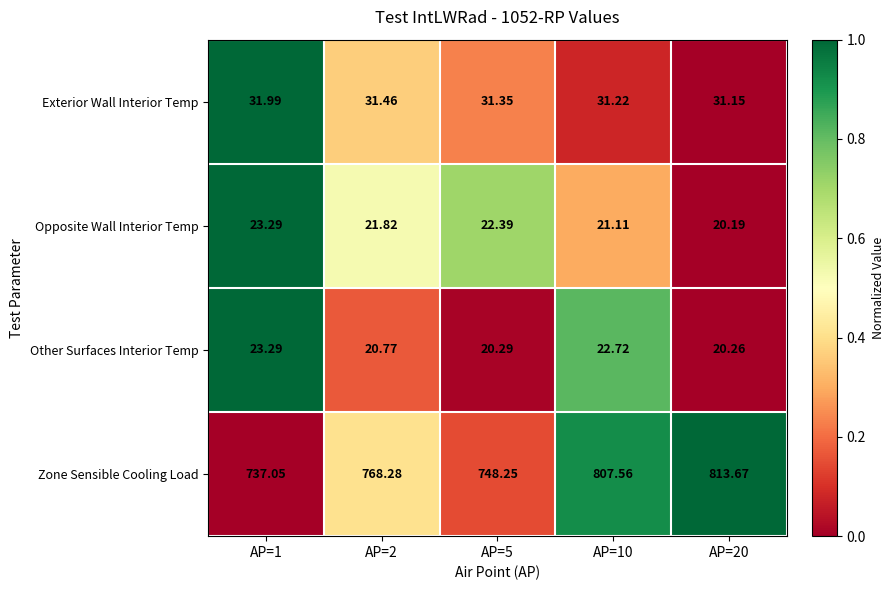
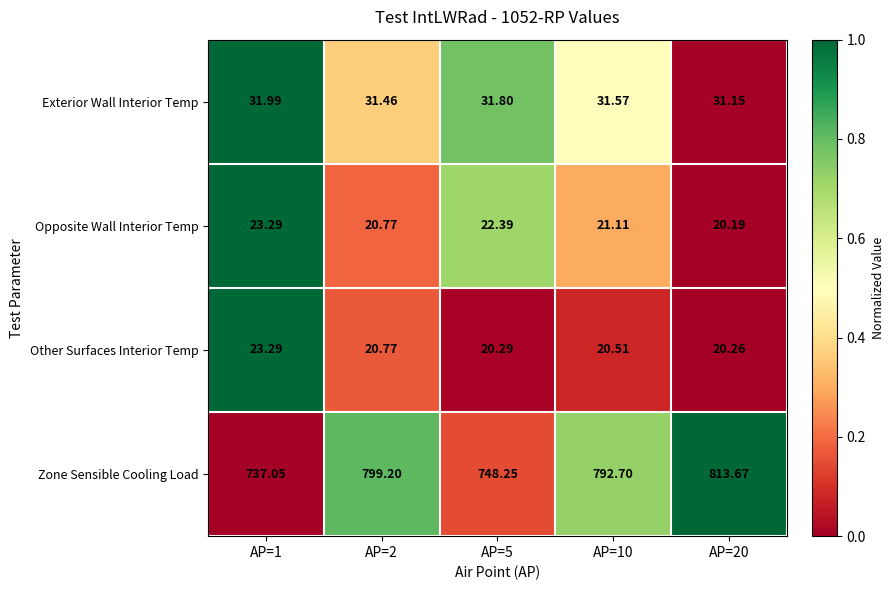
Exterior Wall Interior Temp, AP=5: 31.35 -> 31.80
Exterior Wall Interior Temp, AP=10: 31.22 -> 31.57
Opposite Wall Interior Temp, AP=2: 21.82 -> 20.77
Other Surfaces Interior Temp, AP=10: 22.72 -> 20.51
Zone Sensible Cooling Load, AP=2: 768.28 -> 799.20
Zone Sensible Cooling Load, AP=10: 807.56 -> 792.70
